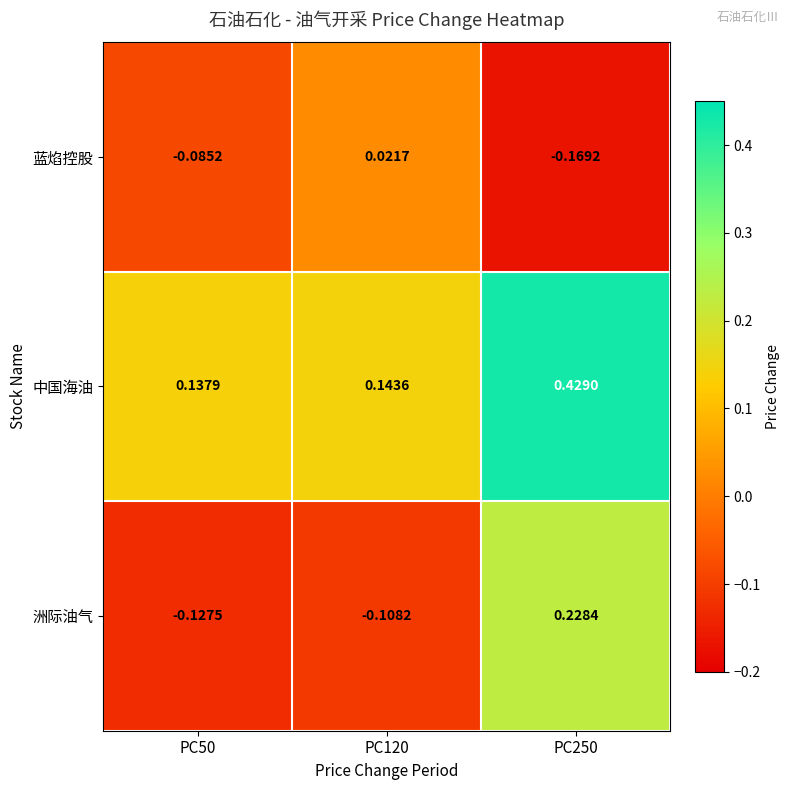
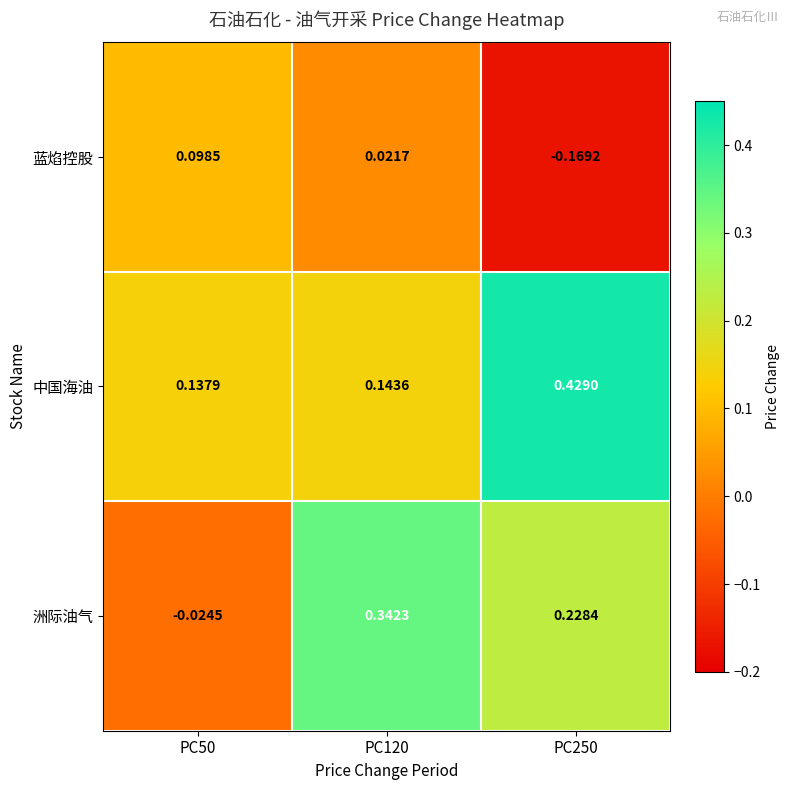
蓝焰控股, PC50: -0.0852 -> 0.0985
洲际油气, PC50: -0.1275 -> -0.0245
洲际油气, PC120: -0.1082 -> 0.3423
